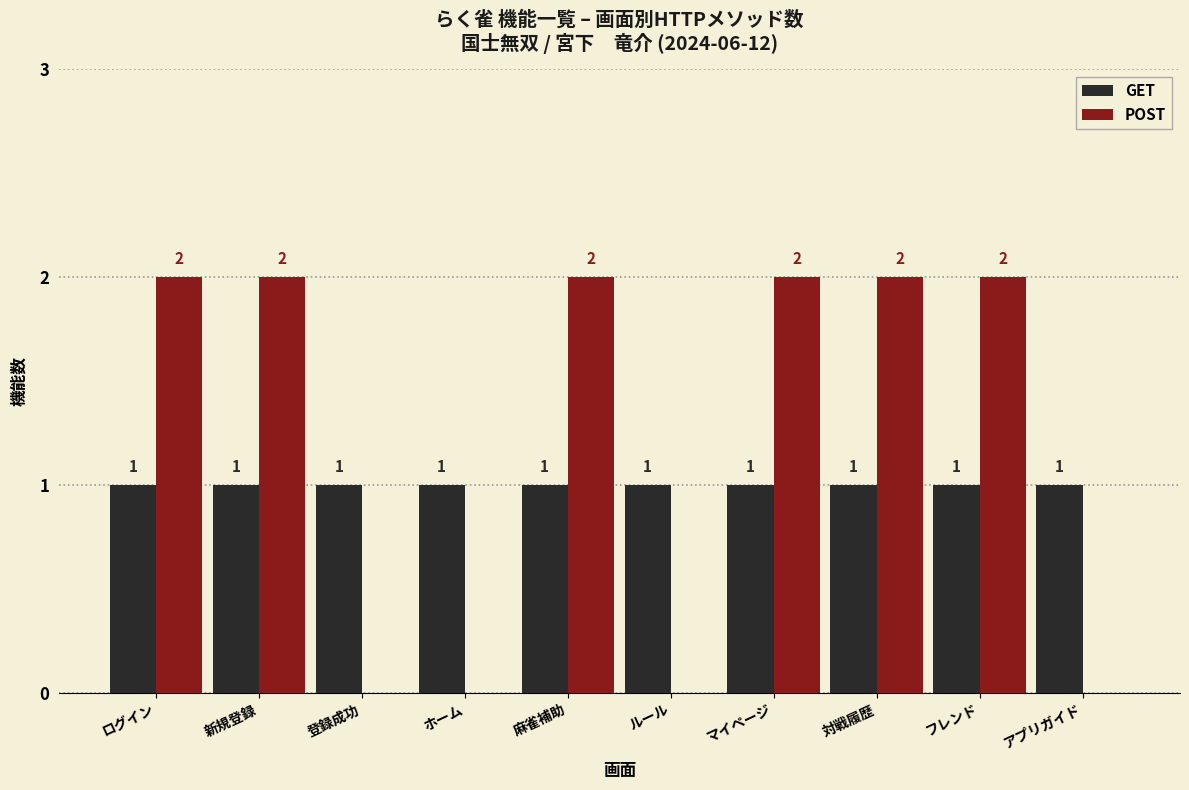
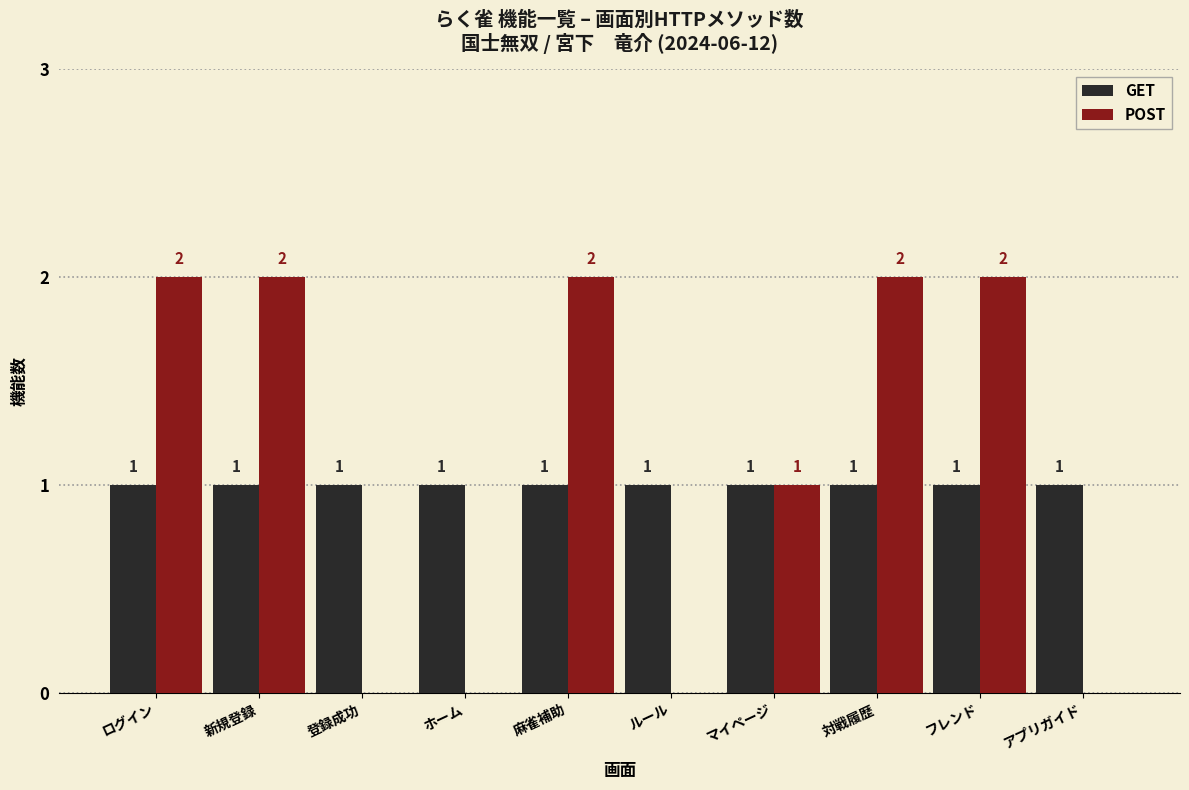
POST, マイページ: 2 -> 1
